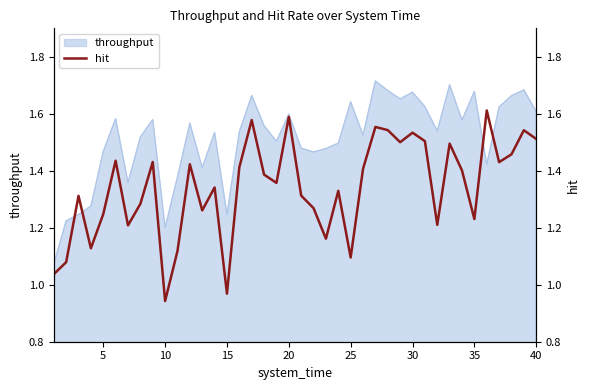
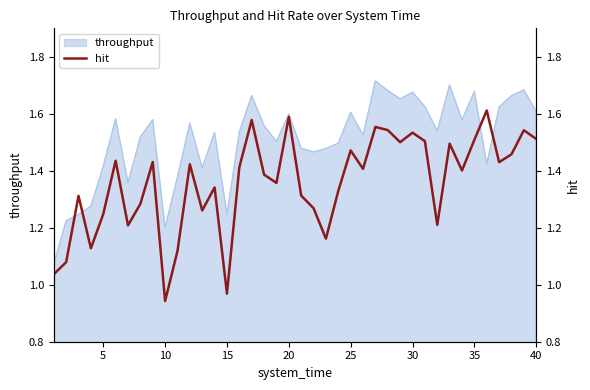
throughput, 5: 1.47 -> 1.42
throughput, 25: 1.64 -> 1.61
hit, 25: 1.10 -> 1.47
hit, 35: 1.23 -> 1.51
